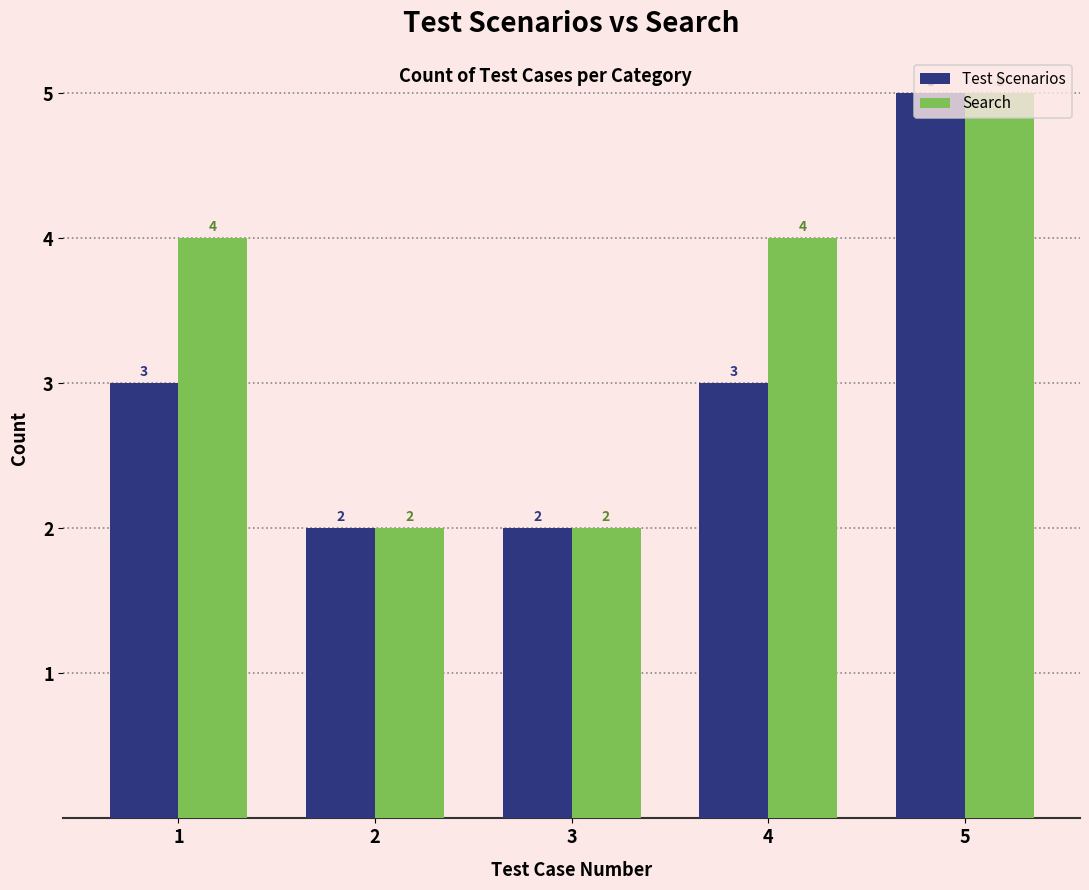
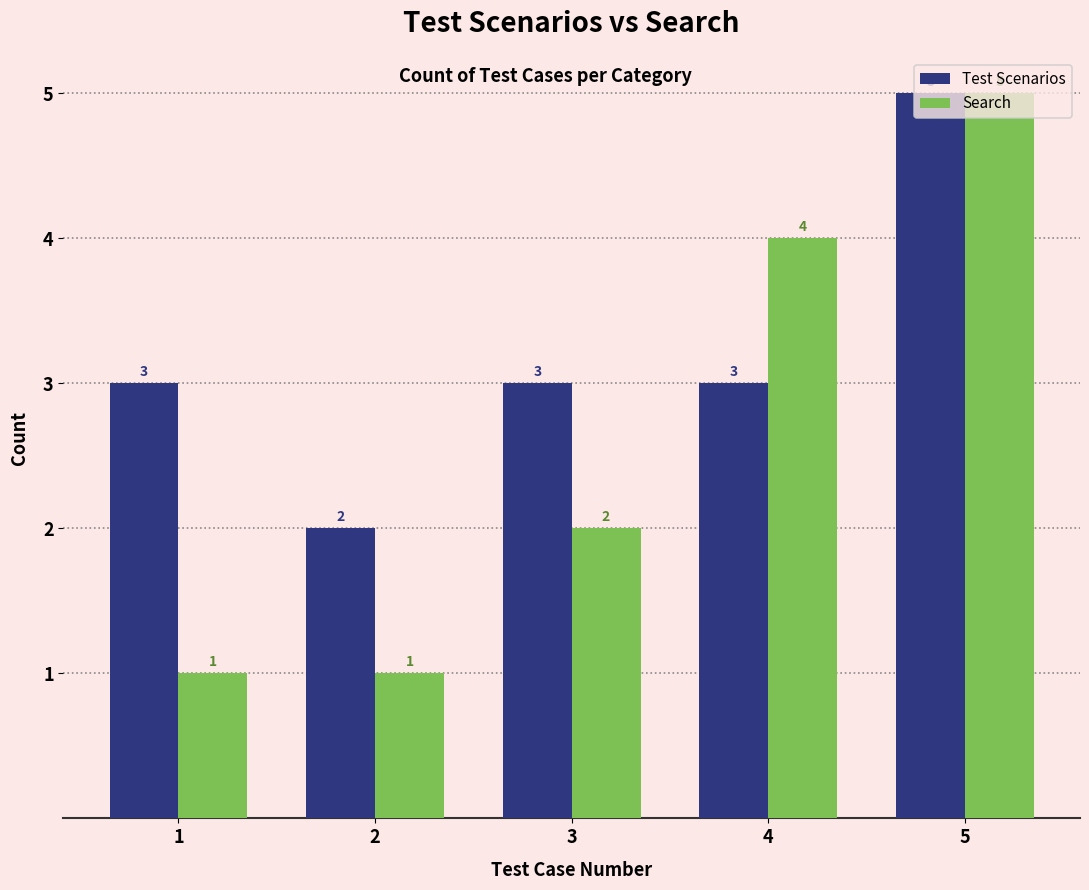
Search, 1: 4 -> 1
Search, 2: 2 -> 1
Test Scenarios, 3: 2 -> 3
